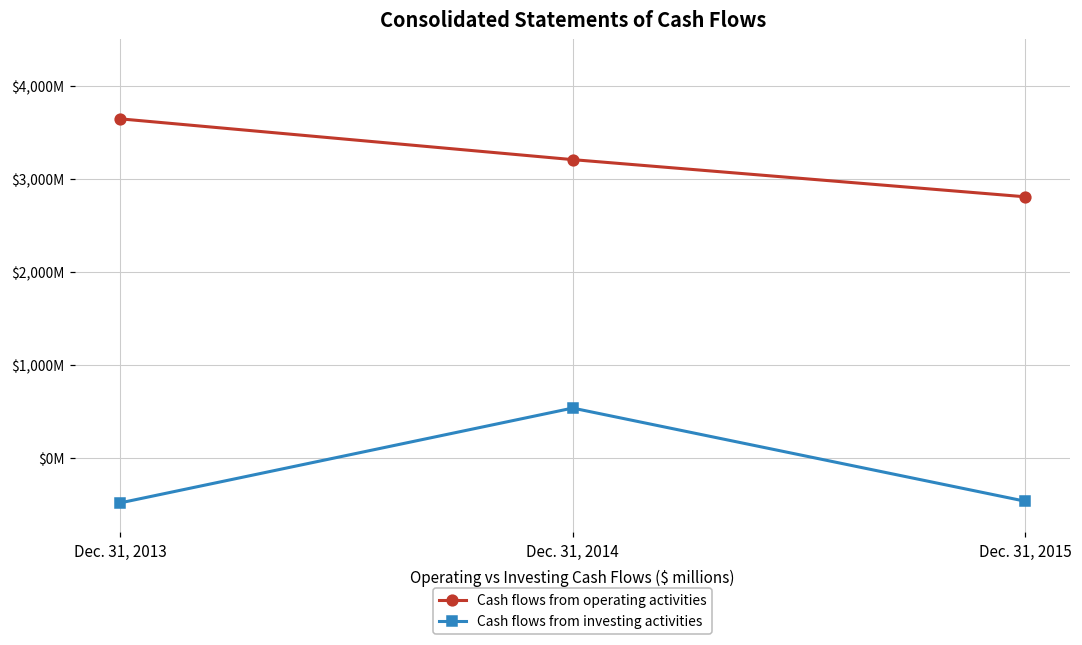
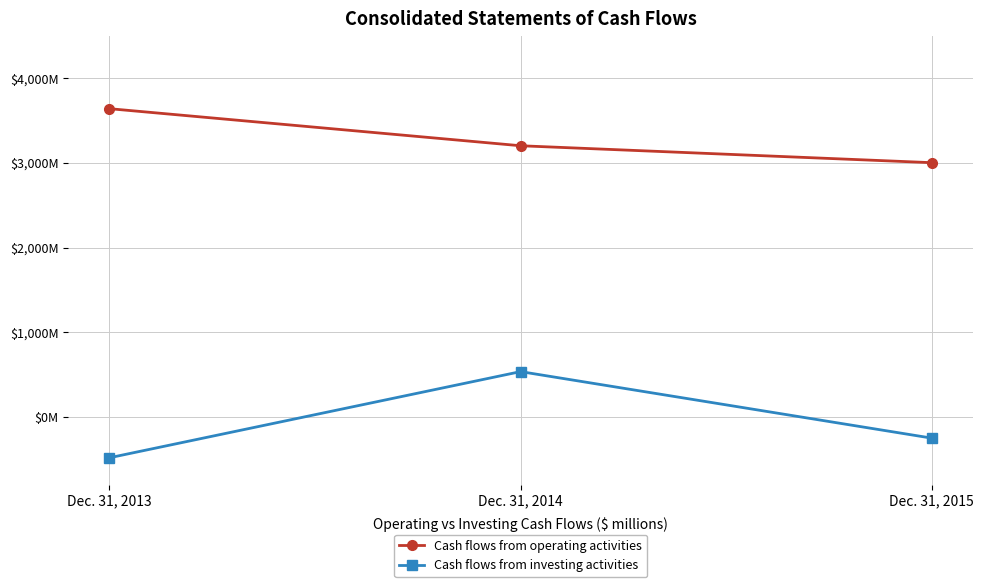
Cash flows from operating activities, Dec. 31, 2015: $2,800,000,000 -> $3,000,000,000
Cash flows from investing activities, Dec. 31, 2015: $-500,000,000 -> $-300,000,000
